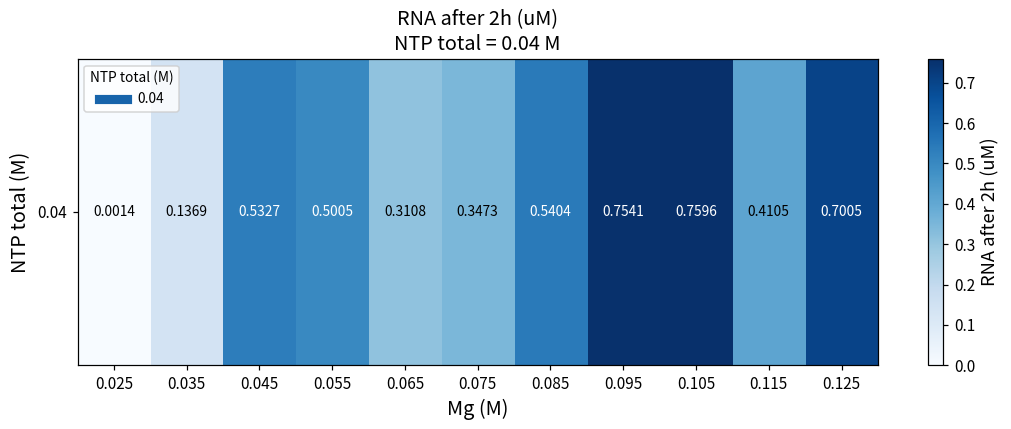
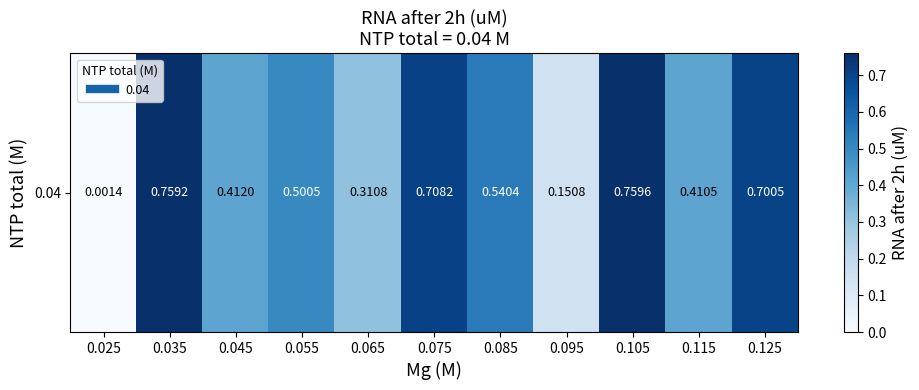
0.04, 0.035: 0.1369 -> 0.7592
0.04, 0.045: 0.5327 -> 0.4120
0.04, 0.075: 0.3473 -> 0.7082
0.04, 0.095: 0.7541 -> 0.1508
